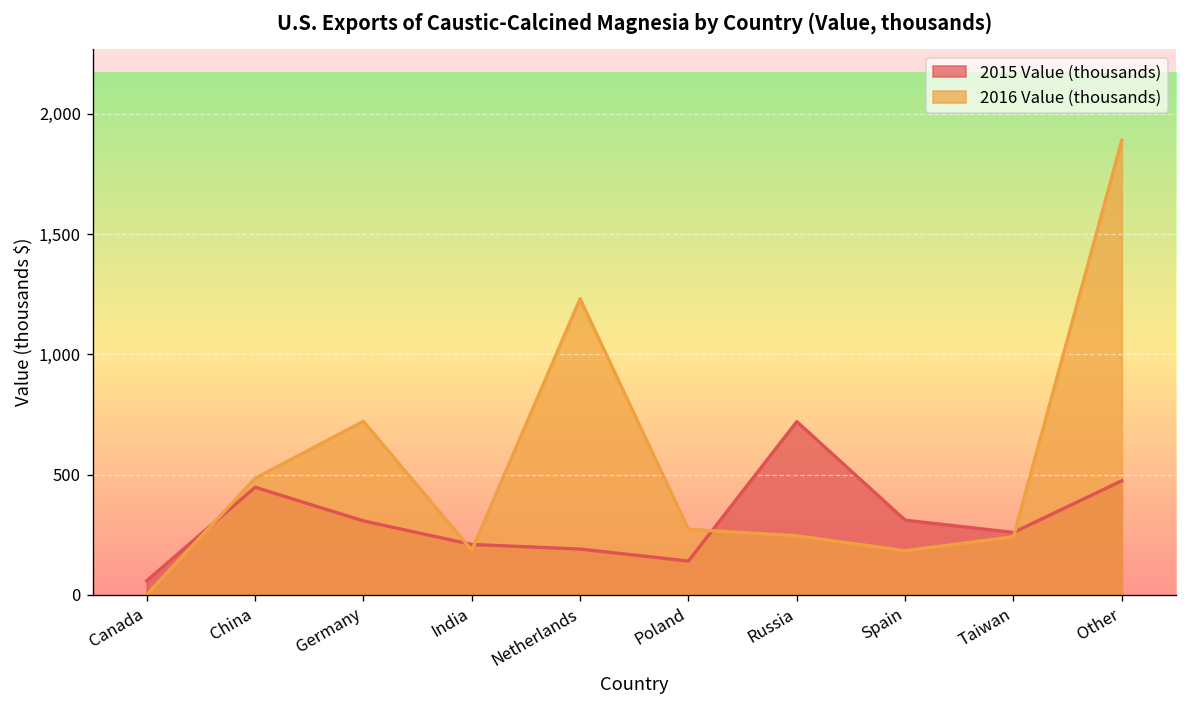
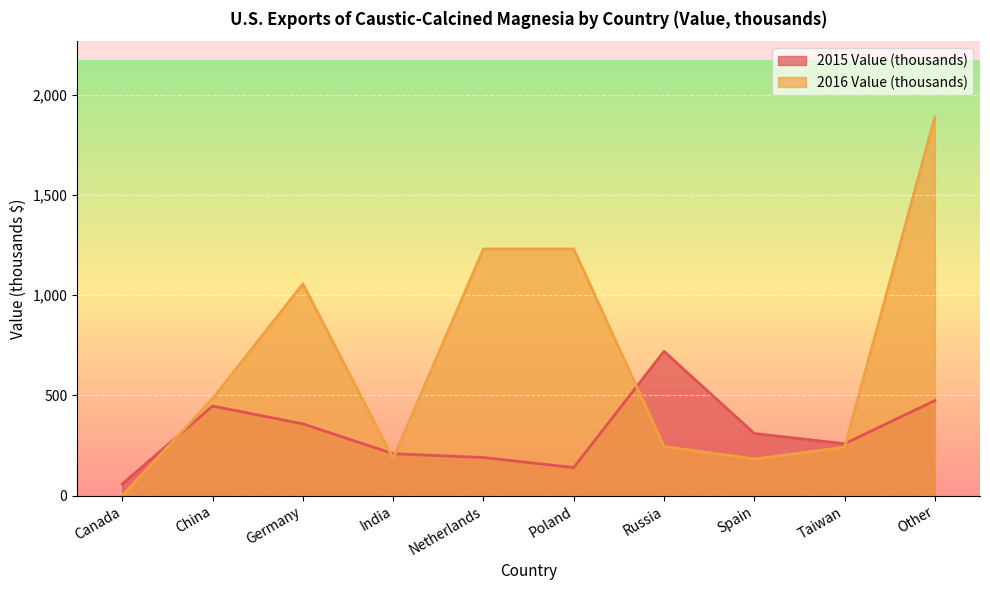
2015 Value (thousands), Germany: 310 -> 360
2016 Value (thousands), Germany: 720 -> 1,060
2016 Value (thousands), Poland: 270 -> 1,230
